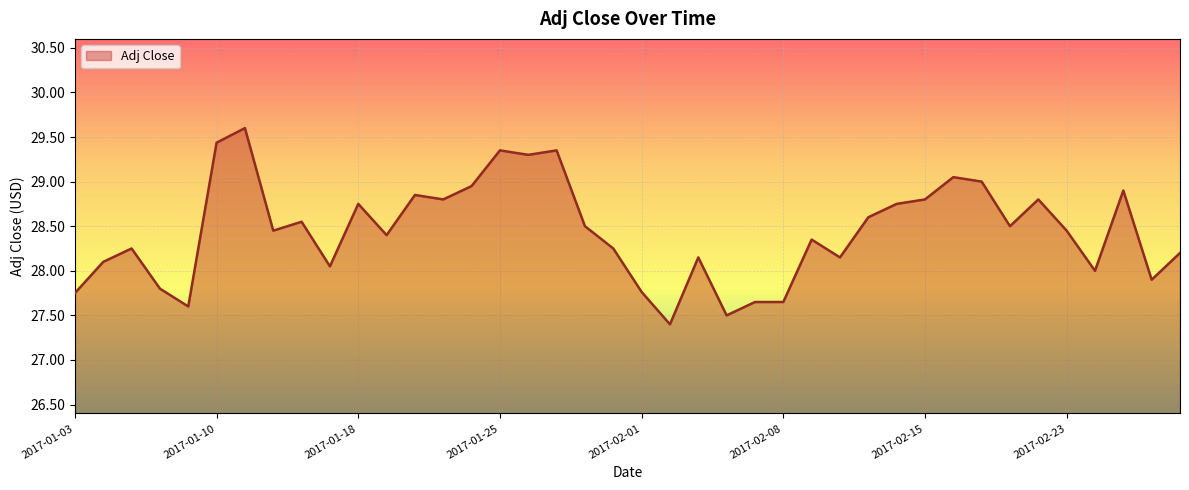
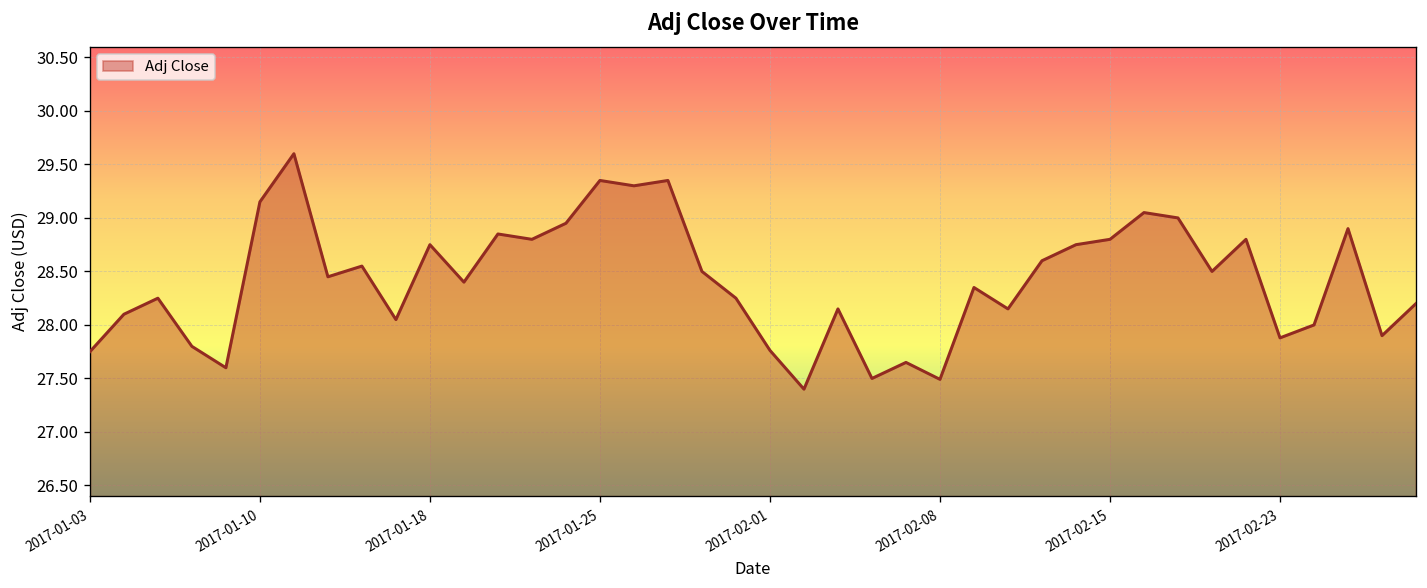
2017-01-10: 29.4 -> 29.1
2017-02-08: 27.6 -> 27.5
2017-02-23: 28.5 -> 27.9
